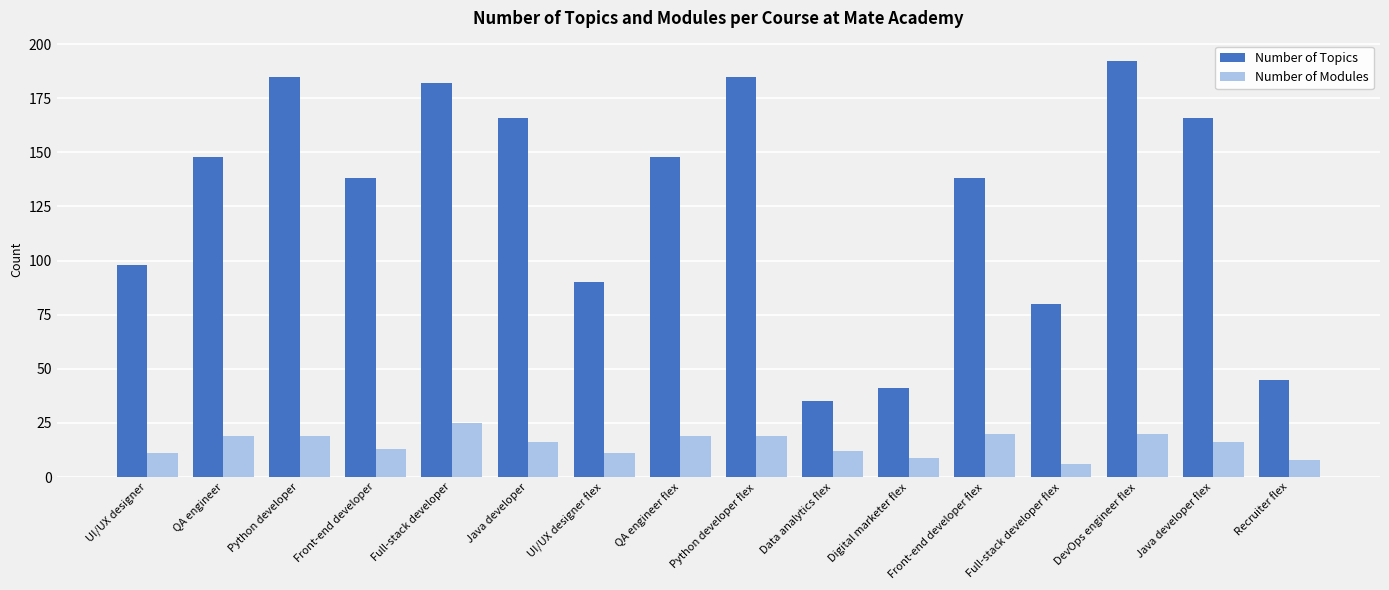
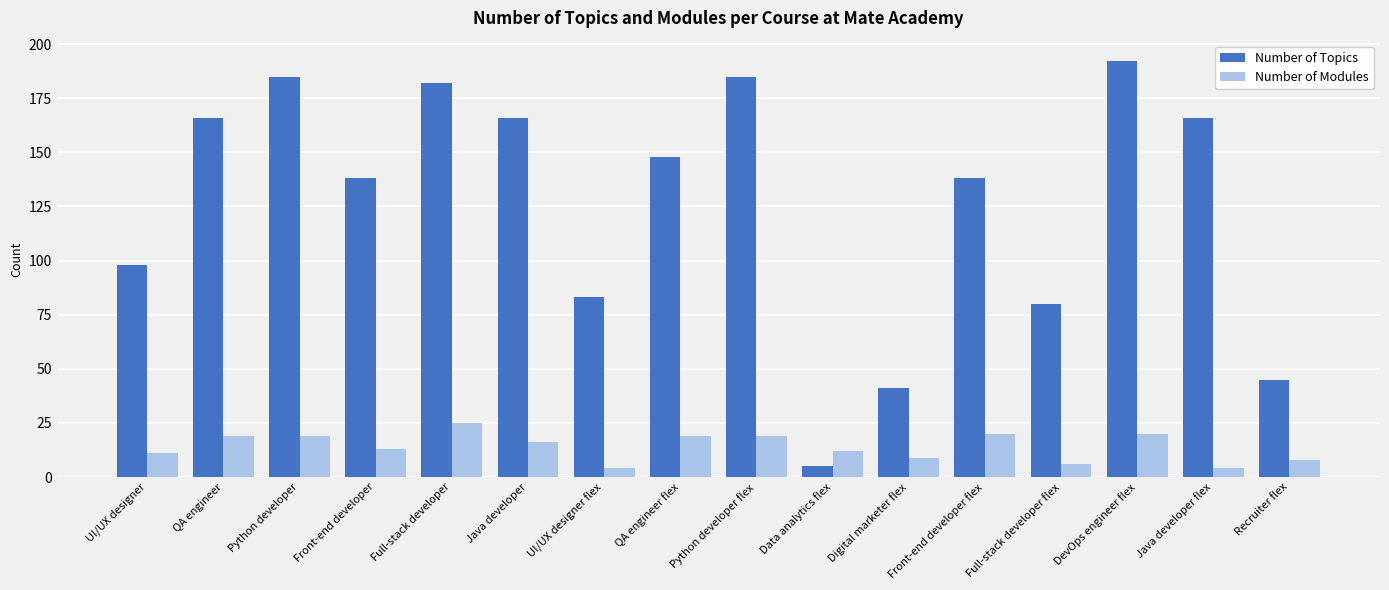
Number of Topics, QA engineer: 148 -> 166
Number of Topics, UI/UX designer flex: 90 -> 83
Number of Modules, UI/UX designer flex: 11 -> 4
Number of Topics, Data analytics flex: 35 -> 5
Number of Modules, Java developer flex: 16 -> 4
